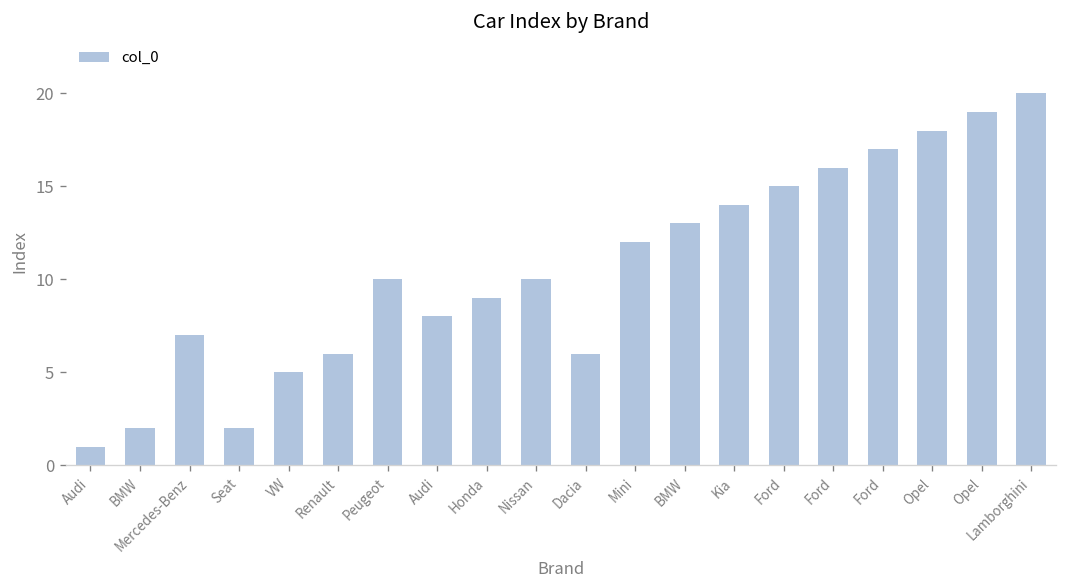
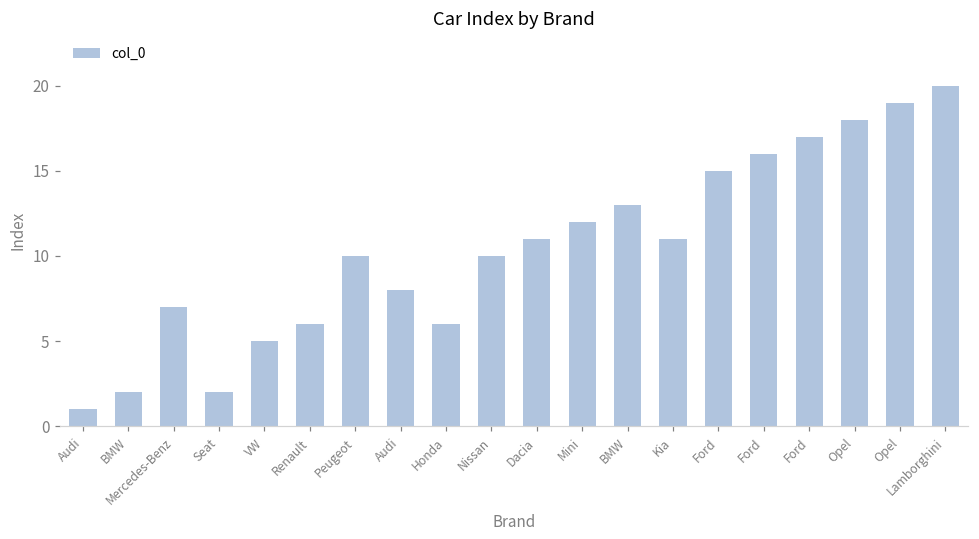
Honda: 9 -> 6
Dacia: 6 -> 11
Kia: 14 -> 11
